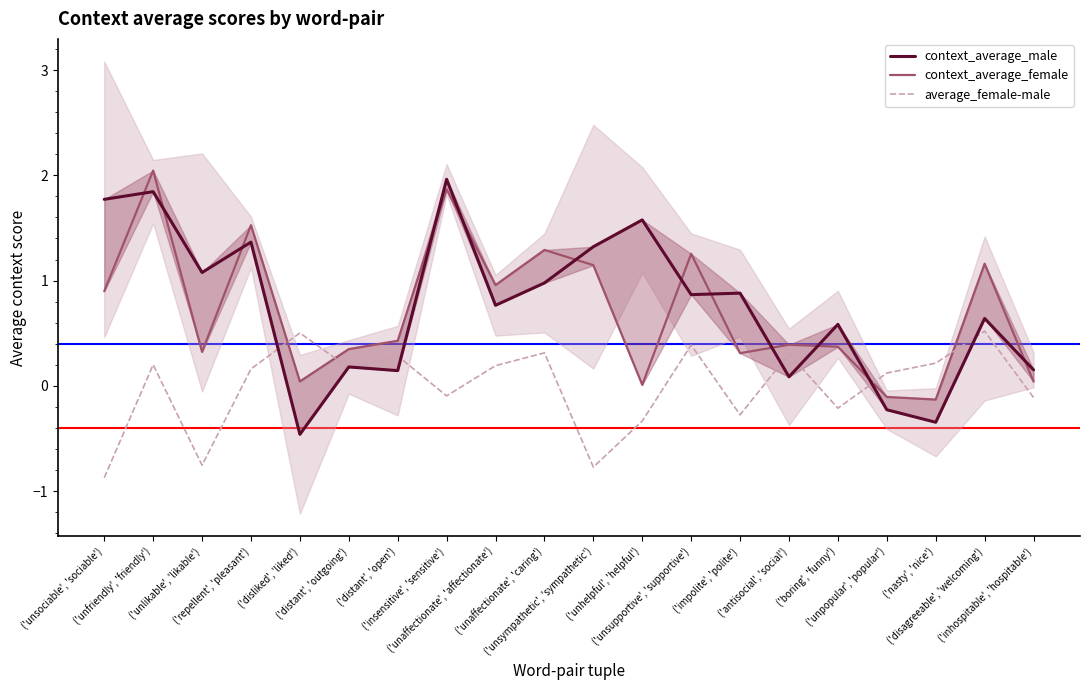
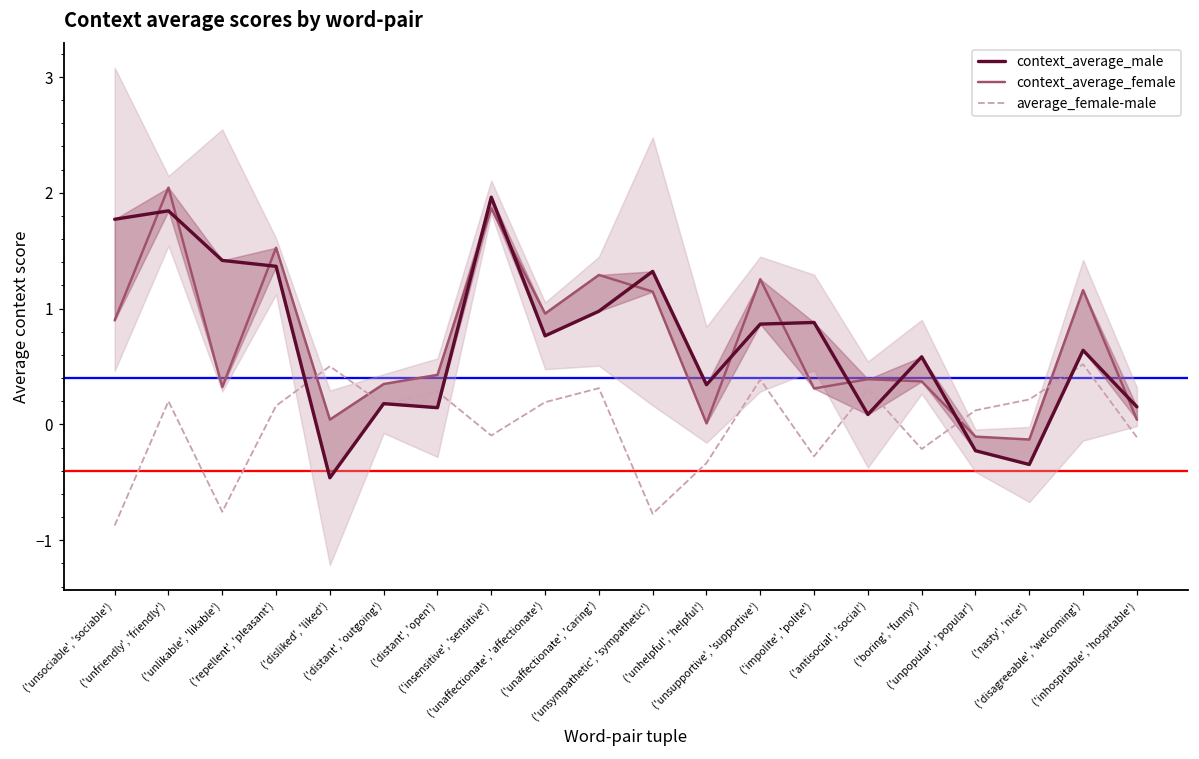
context_average_male, ('unlikable', 'likable'): 1.08 -> 1.42
context_average_male, ('unhelpful', 'helpful'): 1.58 -> 0.34
